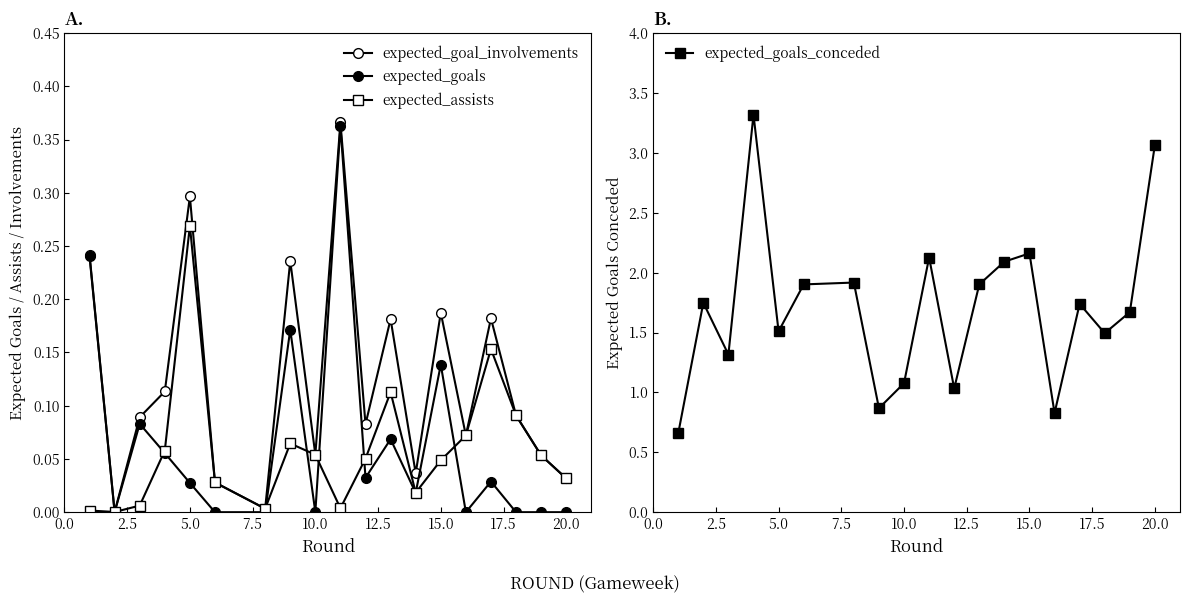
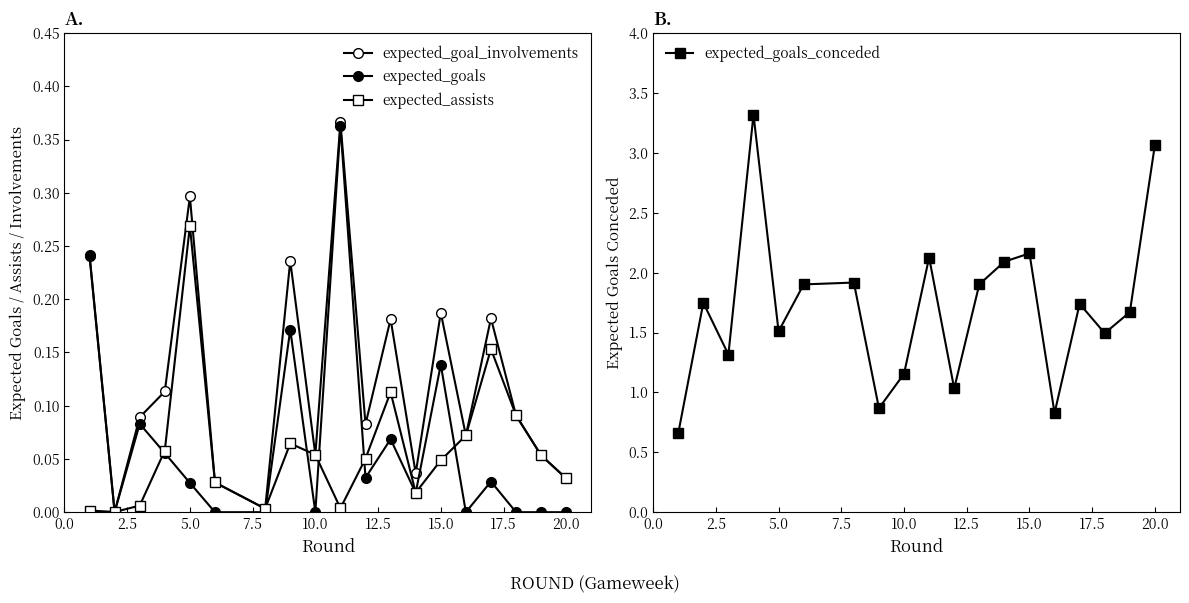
B., 10.0: 1.08 -> 1.16
